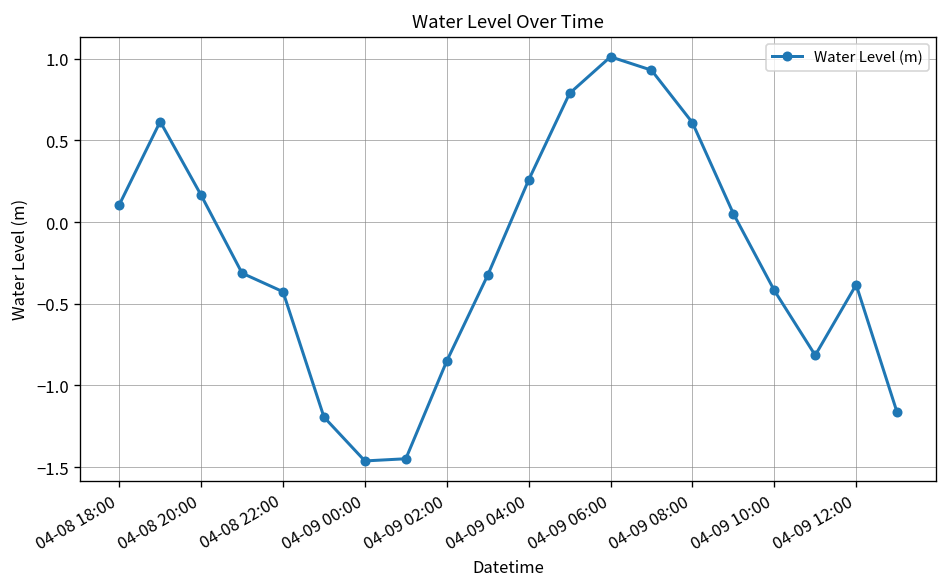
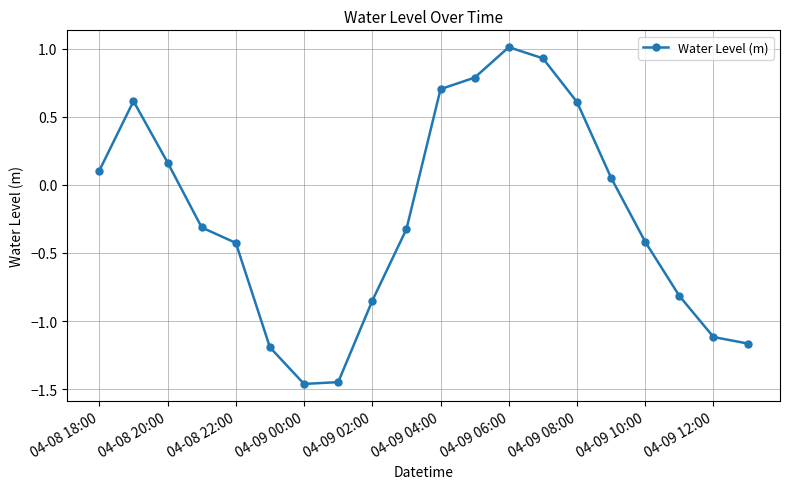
04-09 04:00: 0.26 -> 0.70
04-09 12:00: -0.38 -> -1.12
